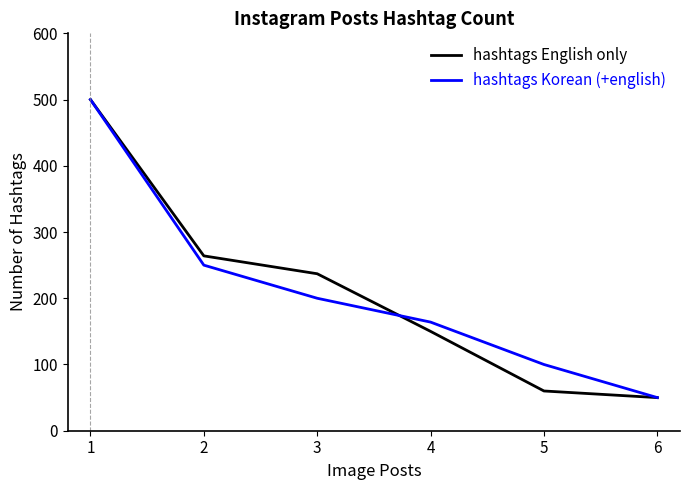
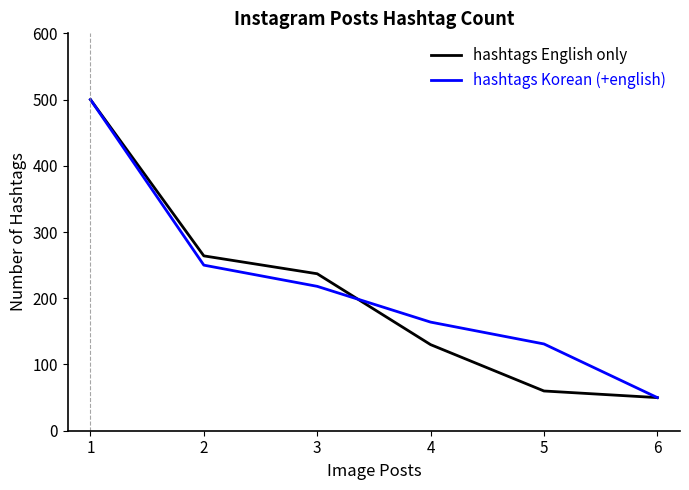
hashtags Korean (+english), 3: 200 -> 220
hashtags English only, 4: 150 -> 130
hashtags Korean (+english), 5: 100 -> 130
